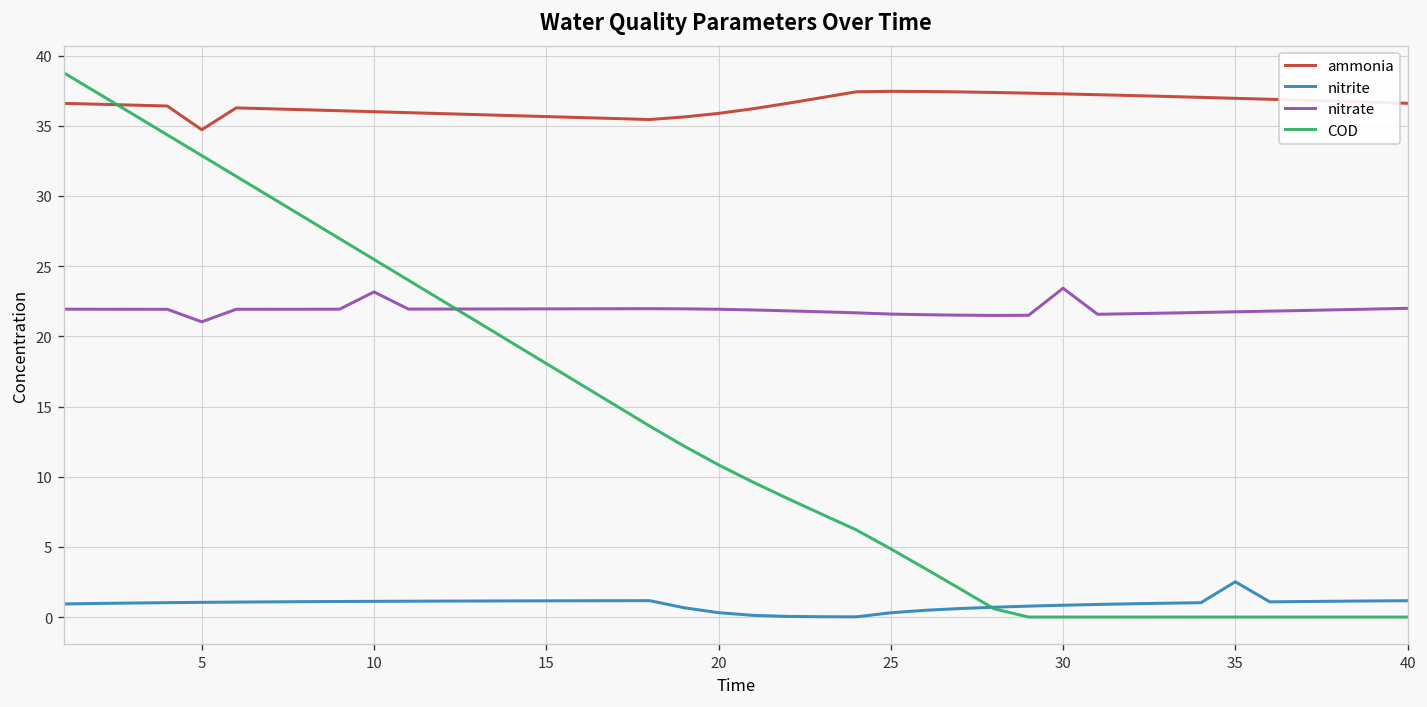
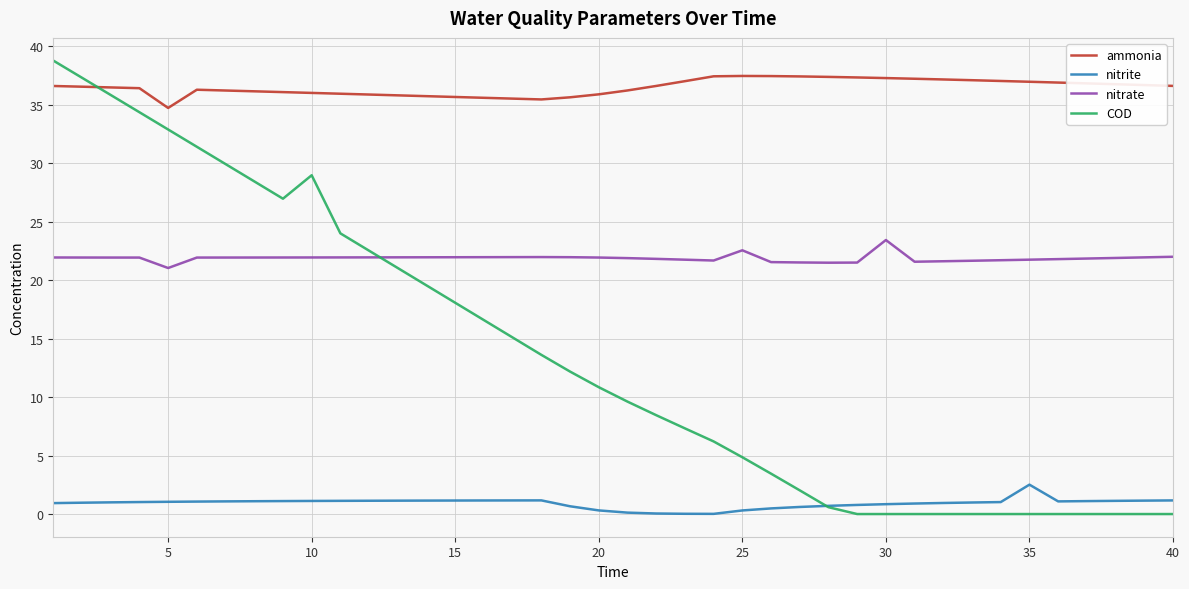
nitrate, 10: 23.2 -> 21.9
COD, 10: 25.5 -> 29.0
nitrate, 25: 21.6 -> 22.5
